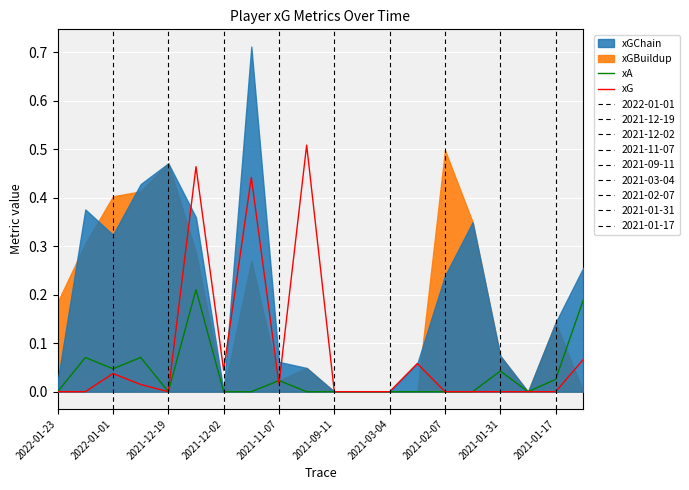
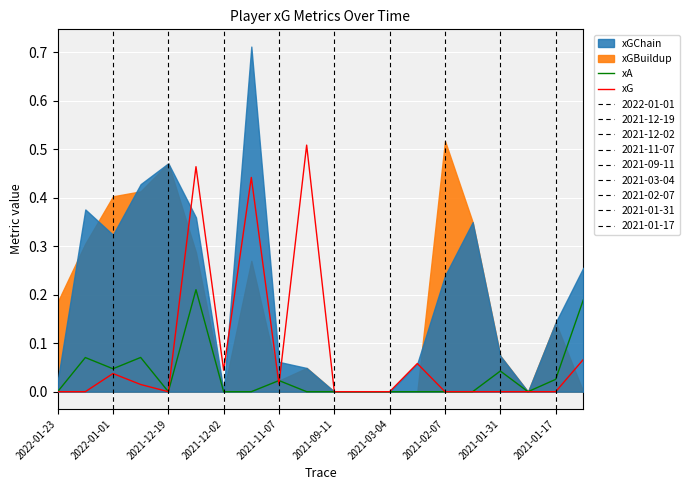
xGBuildup, 2021-02-07: 0.50 -> 0.52
